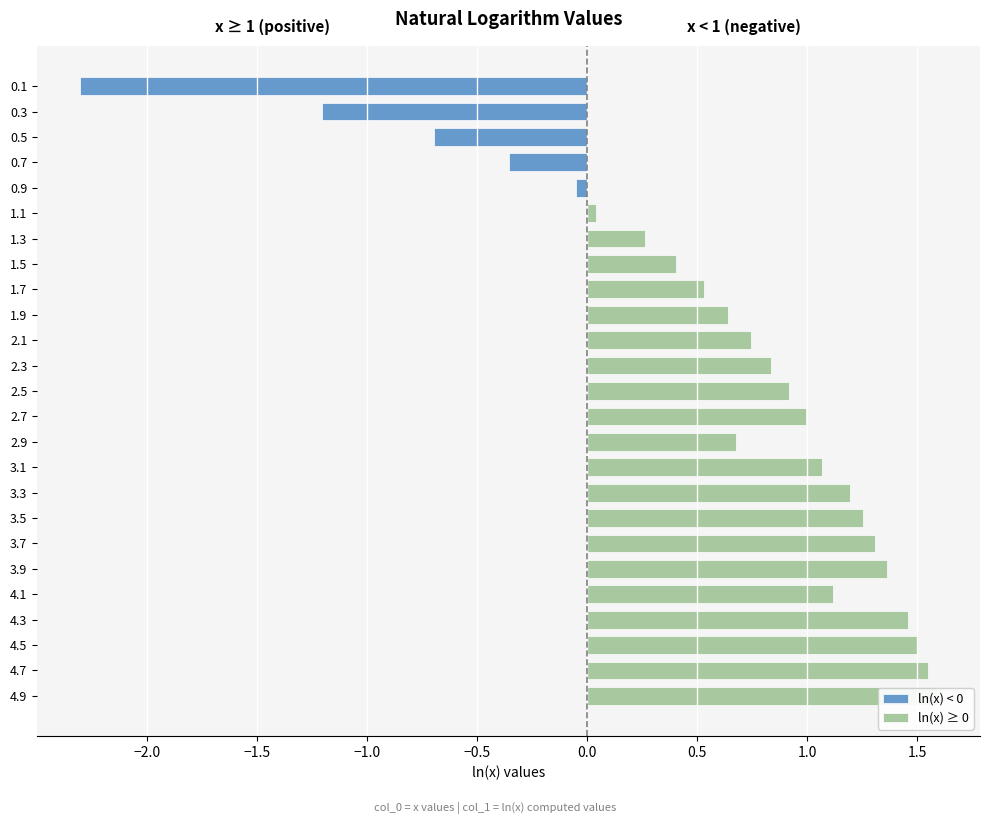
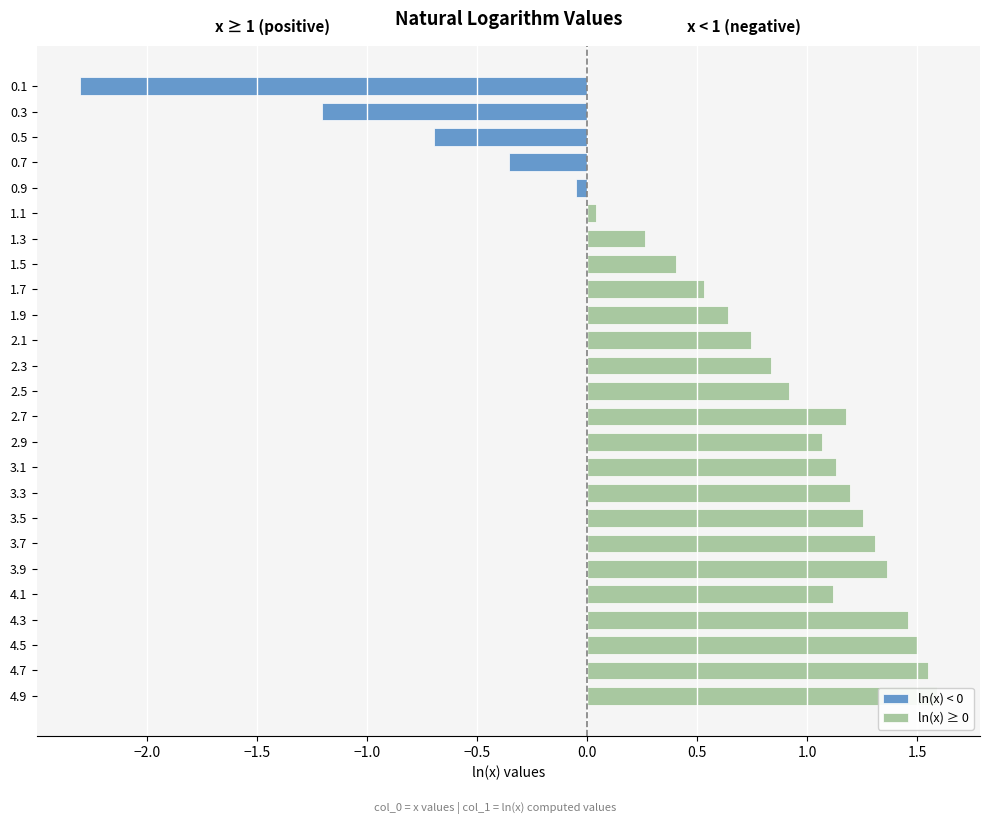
ln(x) ≥ 0, 2.7: 0.99 -> 1.18
ln(x) ≥ 0, 2.9: 0.68 -> 1.06
ln(x) ≥ 0, 3.1: 1.07 -> 1.13
